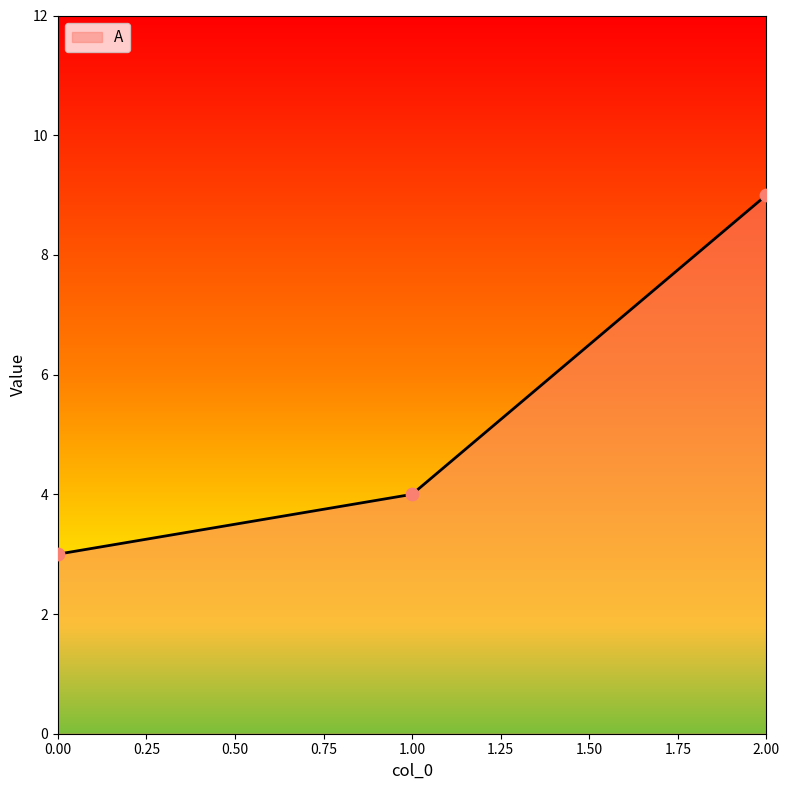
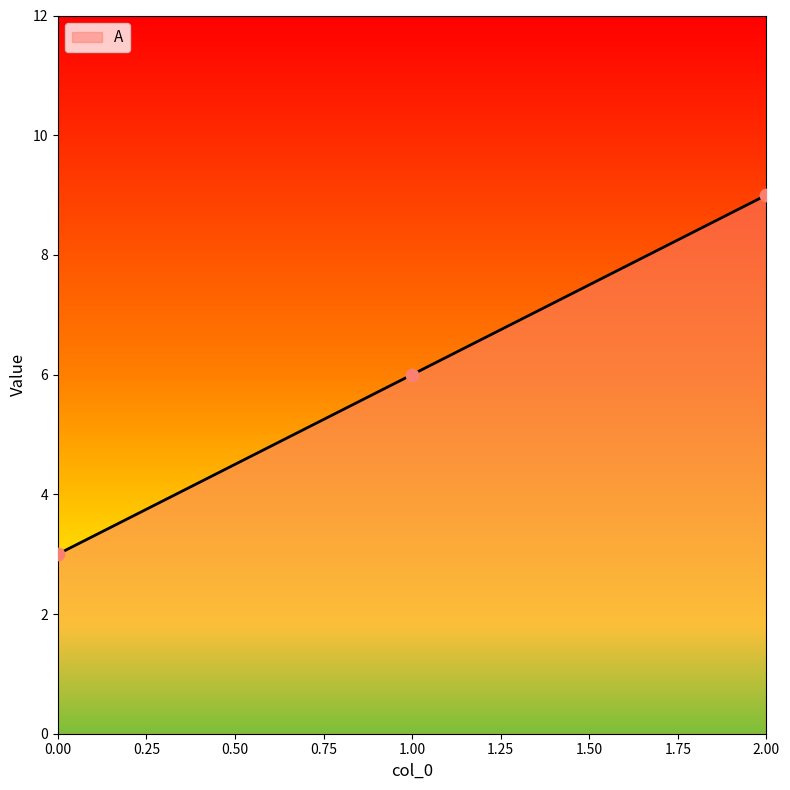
1.00: 4 -> 6
